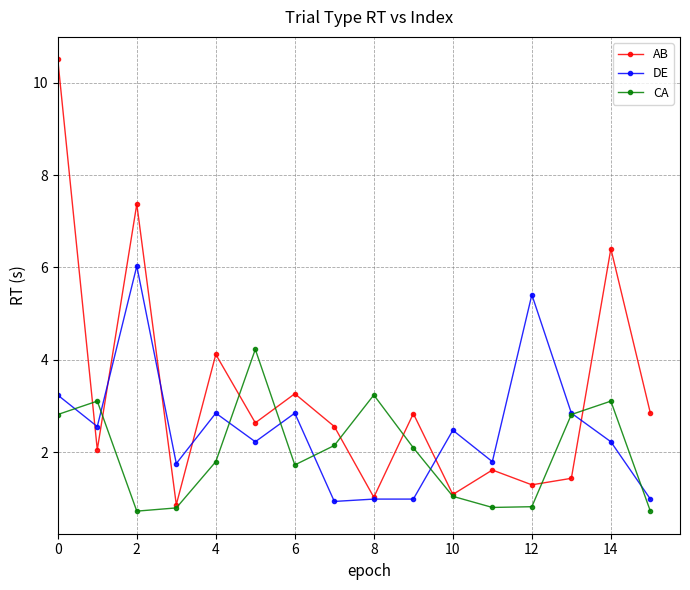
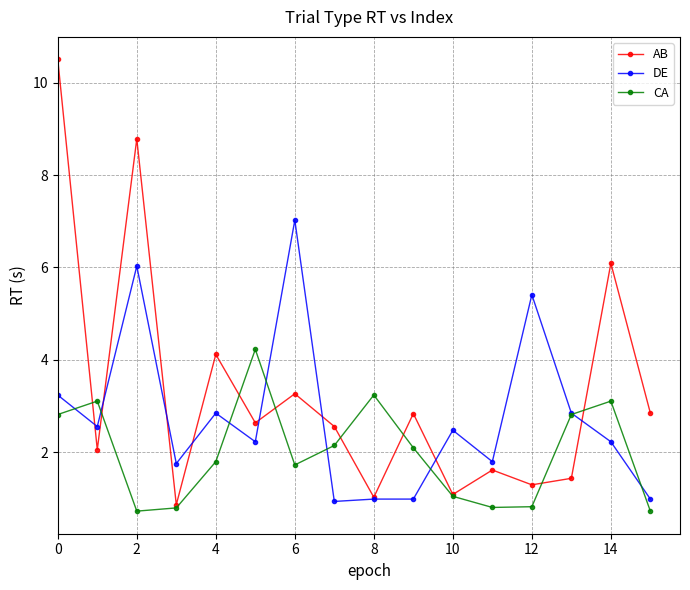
AB, 2: 7.4 -> 8.8
DE, 6: 2.8 -> 7.0
AB, 14: 6.4 -> 6.1
